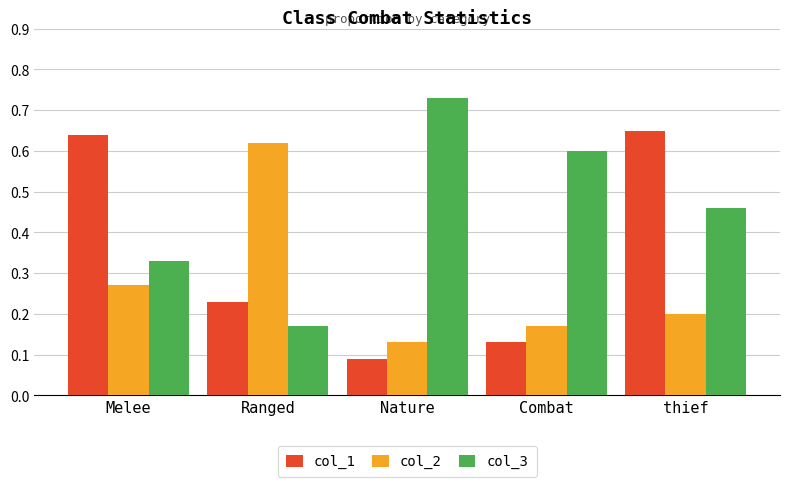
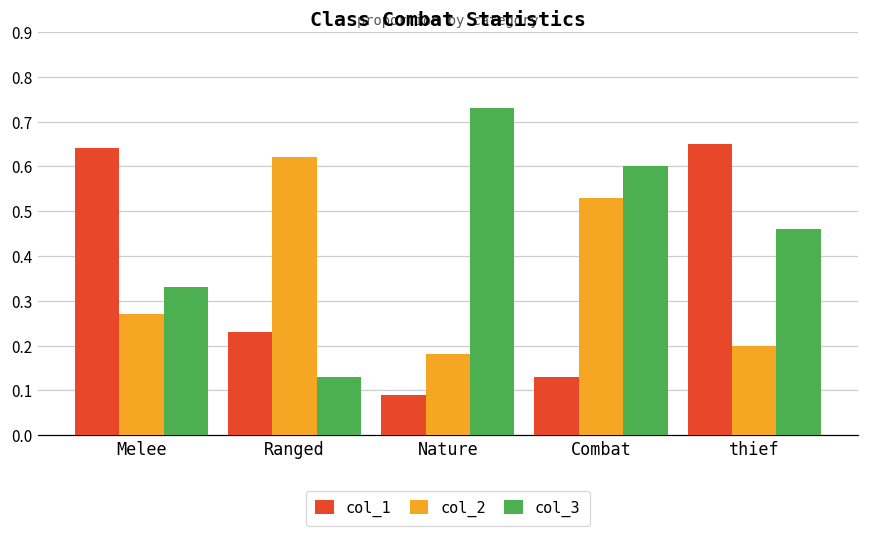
col_3, Ranged: 0.17 -> 0.13
col_2, Nature: 0.13 -> 0.18
col_2, Combat: 0.17 -> 0.53
